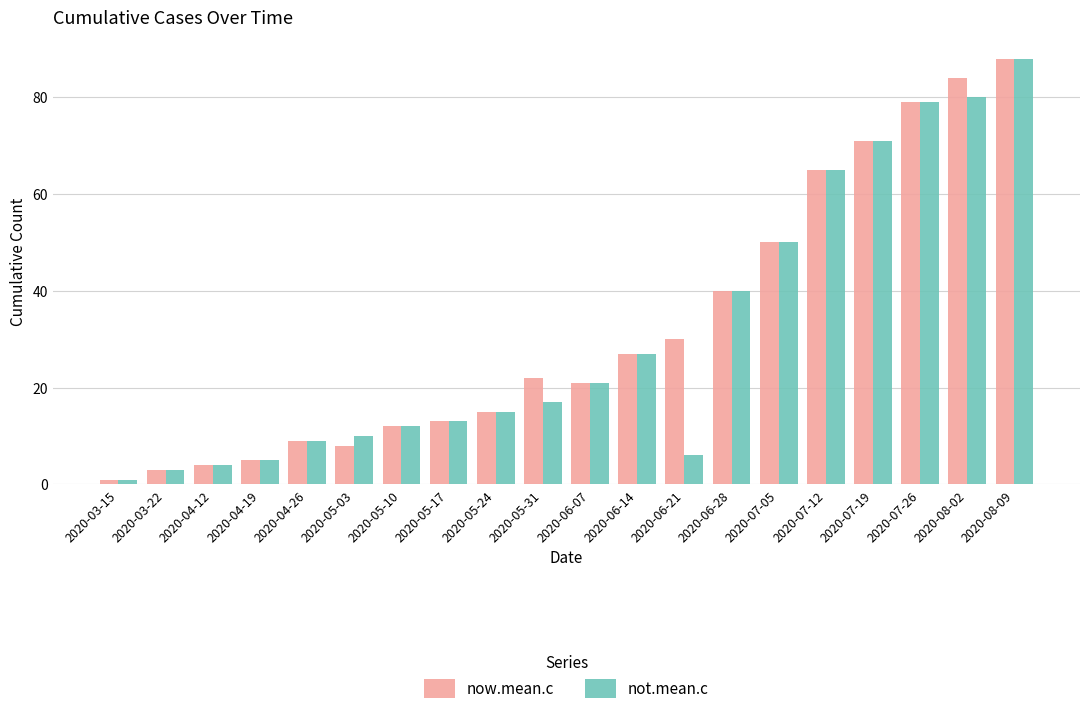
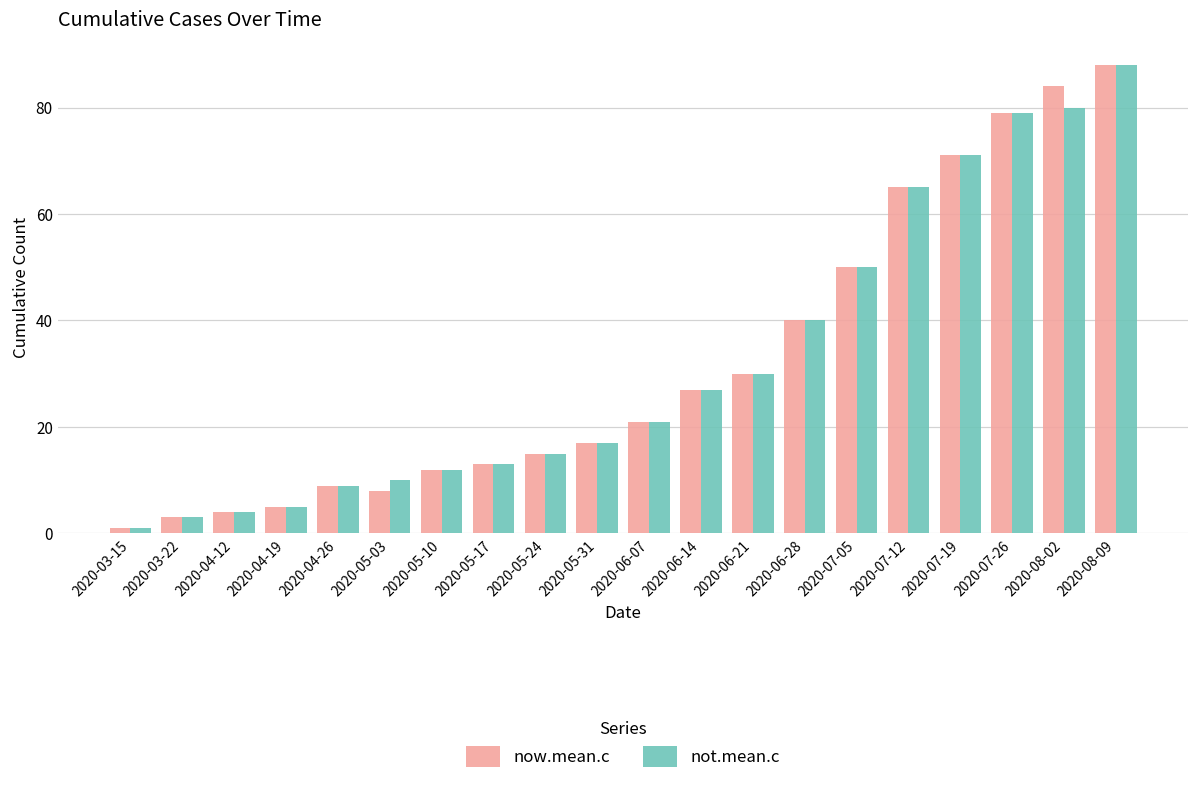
now.mean.c, 2020-05-31: 22 -> 17
not.mean.c, 2020-06-21: 6 -> 30
